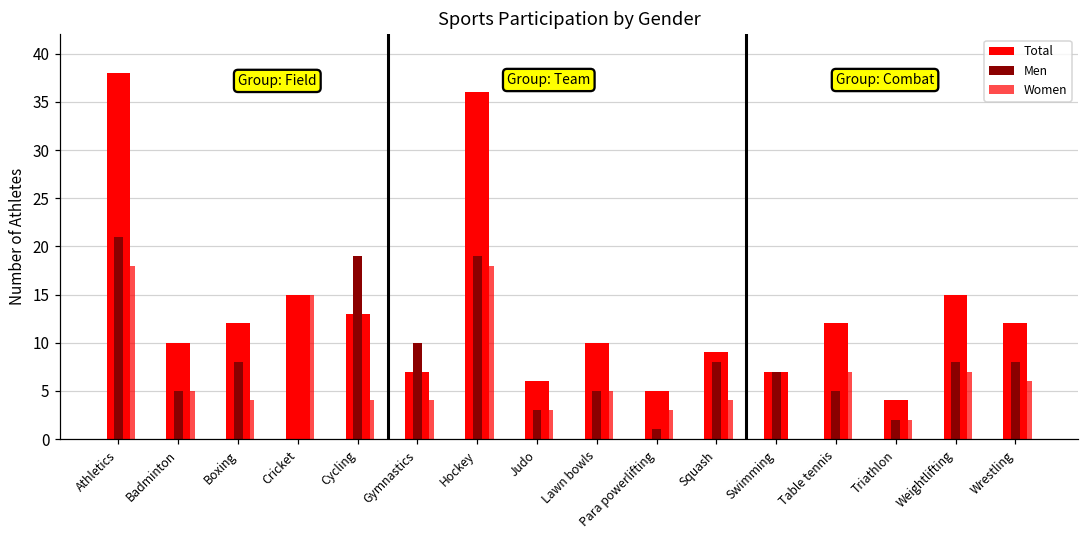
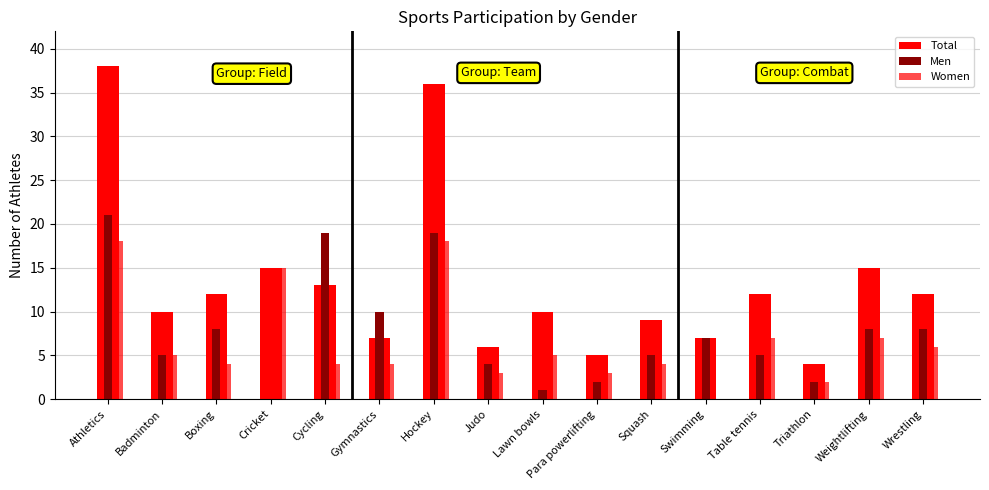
Men, Judo: 3 -> 4
Men, Lawn bowls: 5 -> 1
Men, Para powerlifting: 1 -> 2
Men, Squash: 8 -> 5
